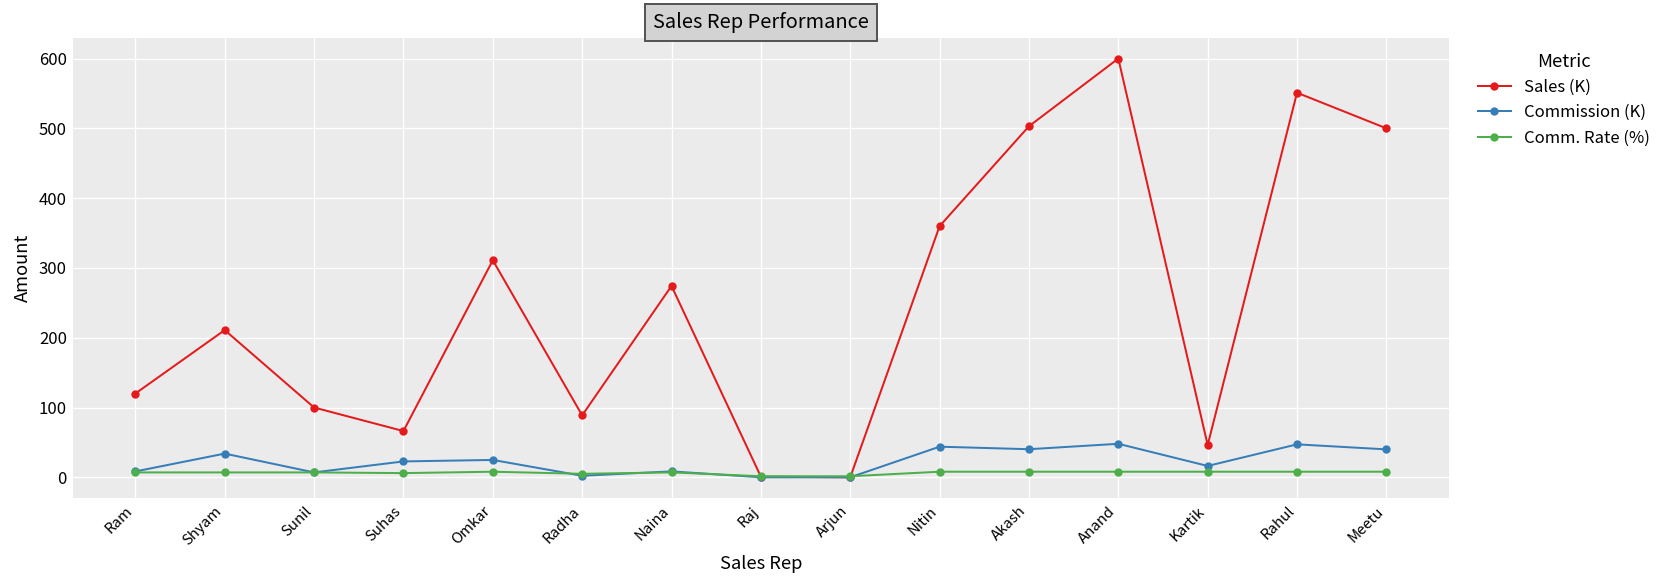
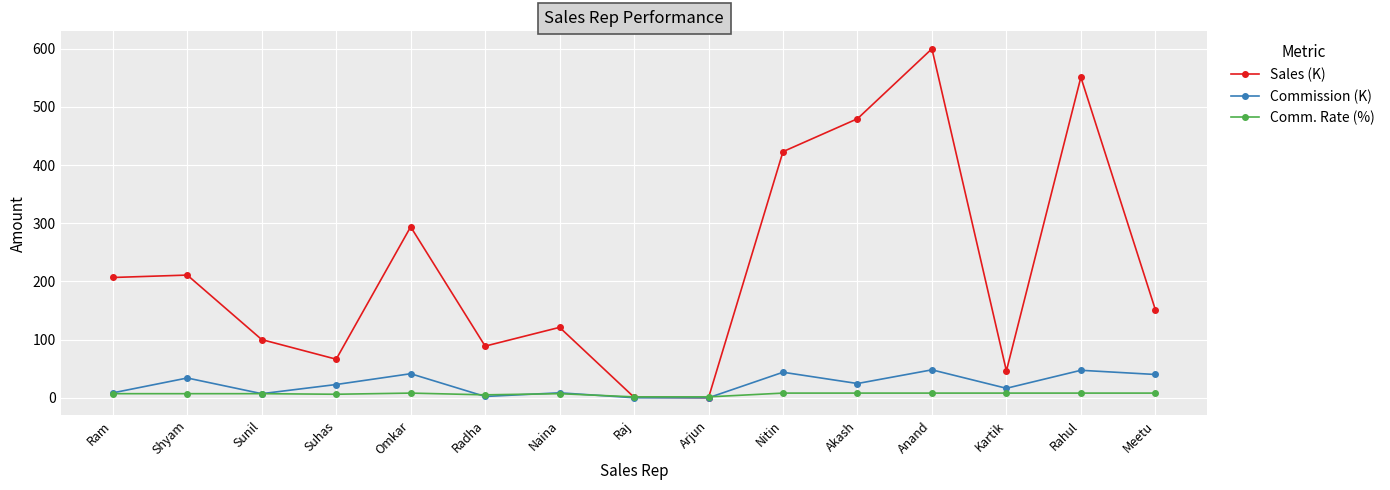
Sales (K), Ram: 120 -> 210
Sales (K), Omkar: 310 -> 290
Commission (K), Omkar: 20 -> 40
Sales (K), Naina: 270 -> 120
Sales (K), Nitin: 360 -> 420
Sales (K), Akash: 500 -> 480
Commission (K), Akash: 40 -> 20
Sales (K), Meetu: 500 -> 150
